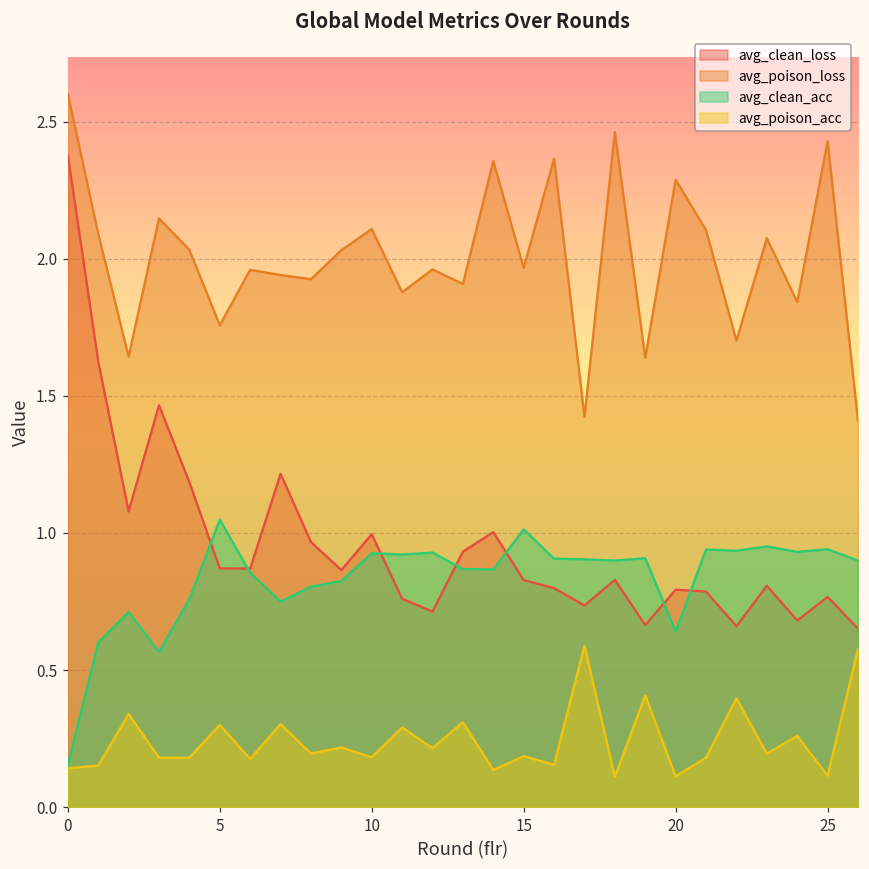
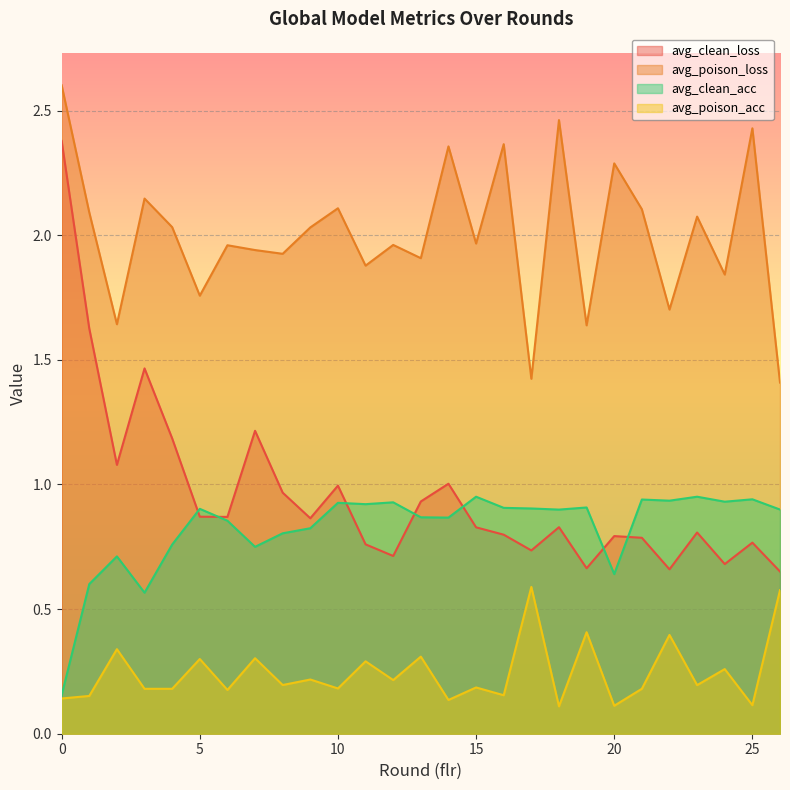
avg_clean_acc, 5: 1.05 -> 0.90
avg_clean_acc, 15: 1.01 -> 0.95
